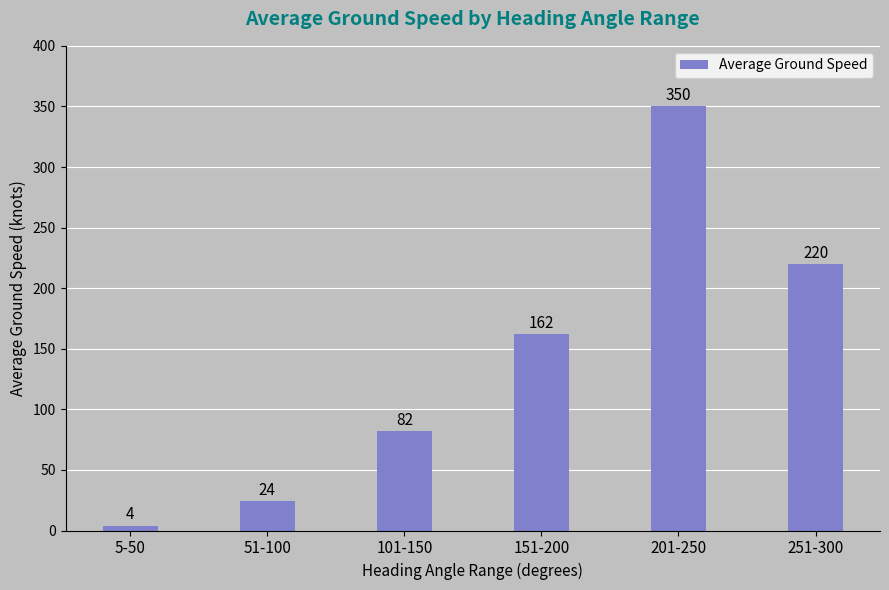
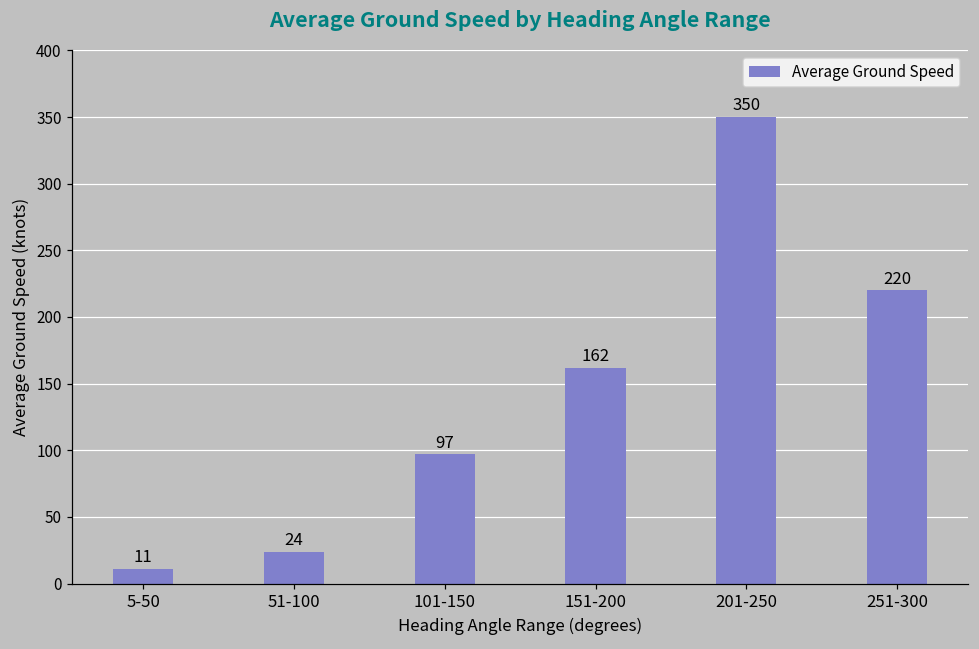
5-50: 4 -> 11
101-150: 82 -> 97
